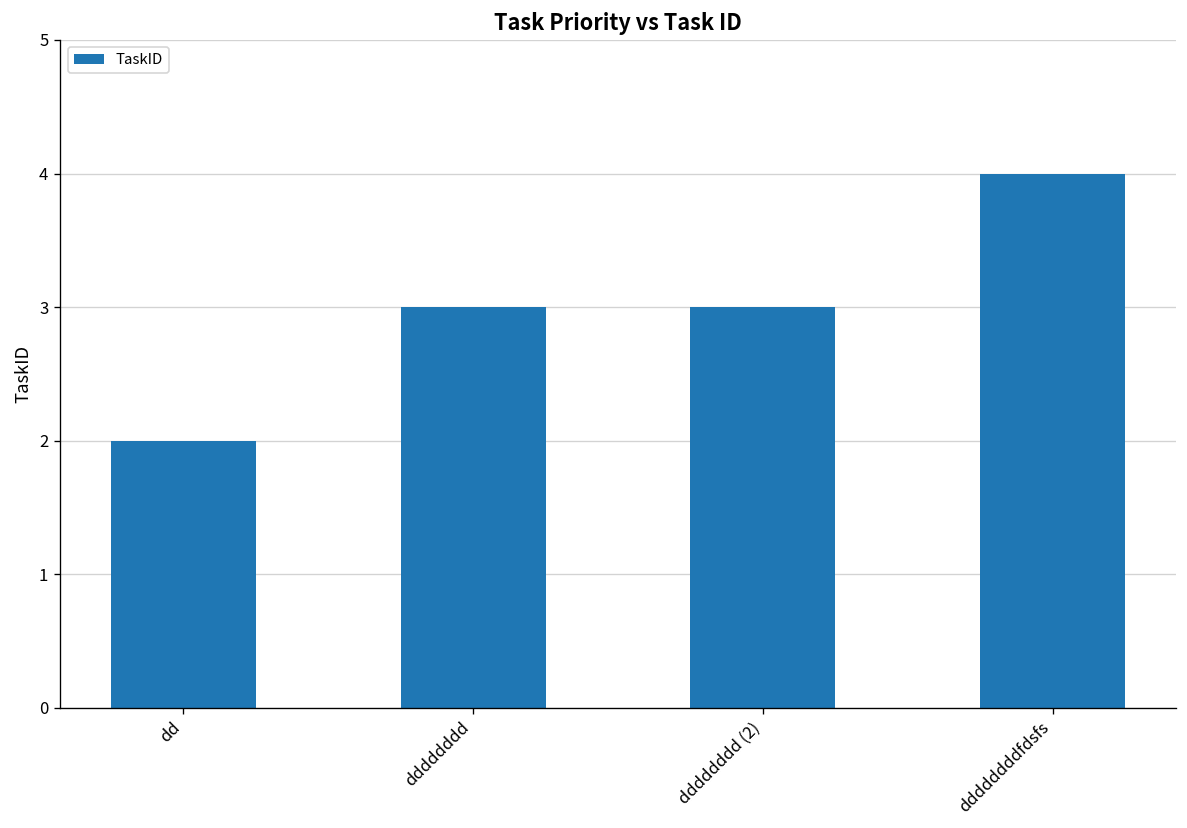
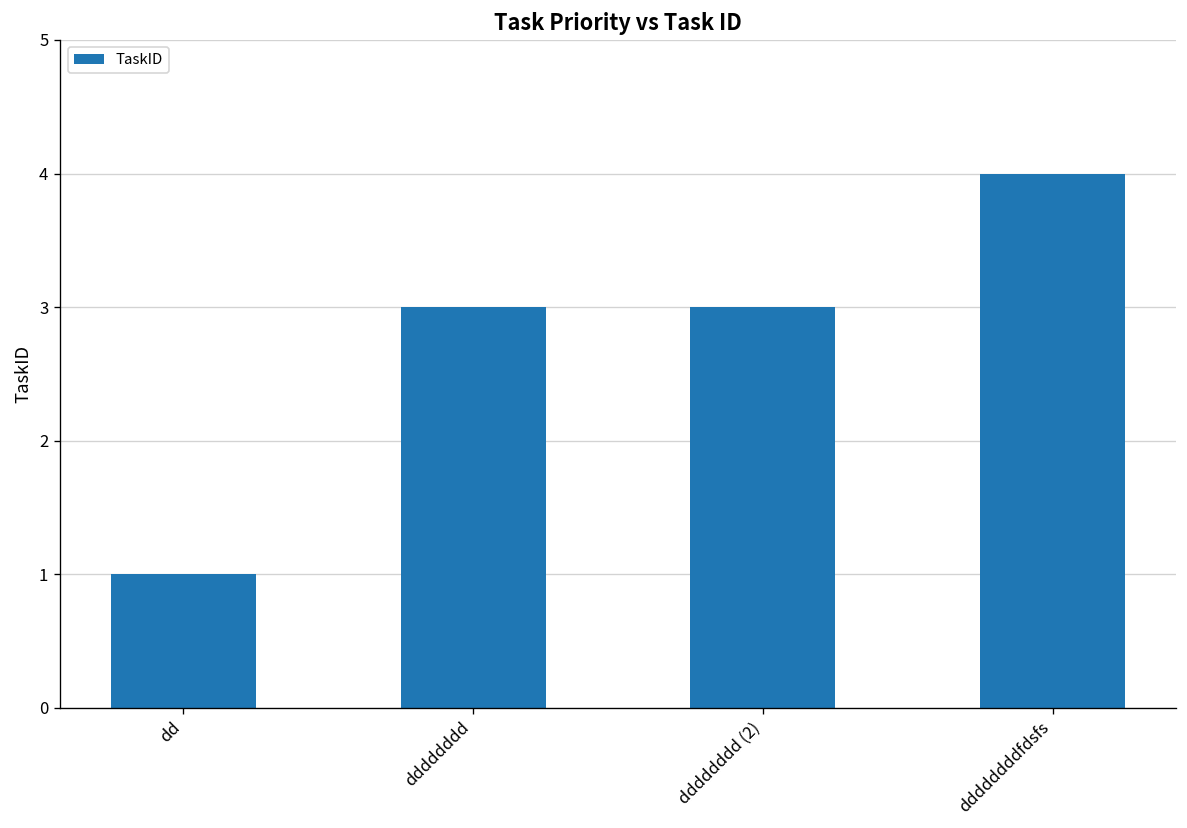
dd: 2 -> 1
